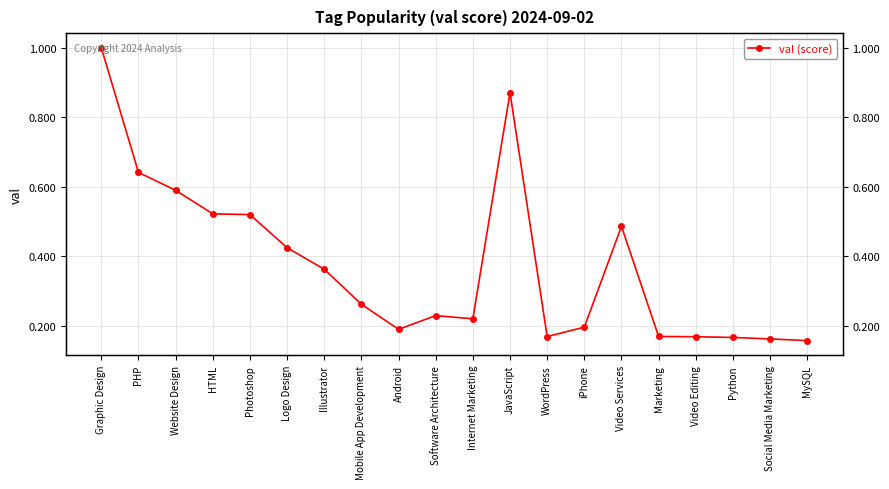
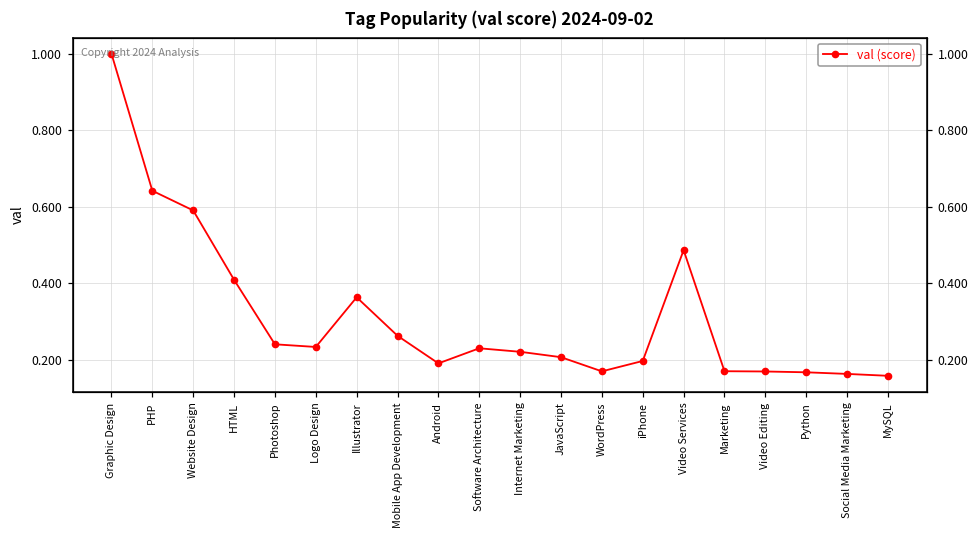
HTML: 0.52 -> 0.41
Photoshop: 0.52 -> 0.24
Logo Design: 0.42 -> 0.23
JavaScript: 0.87 -> 0.21
